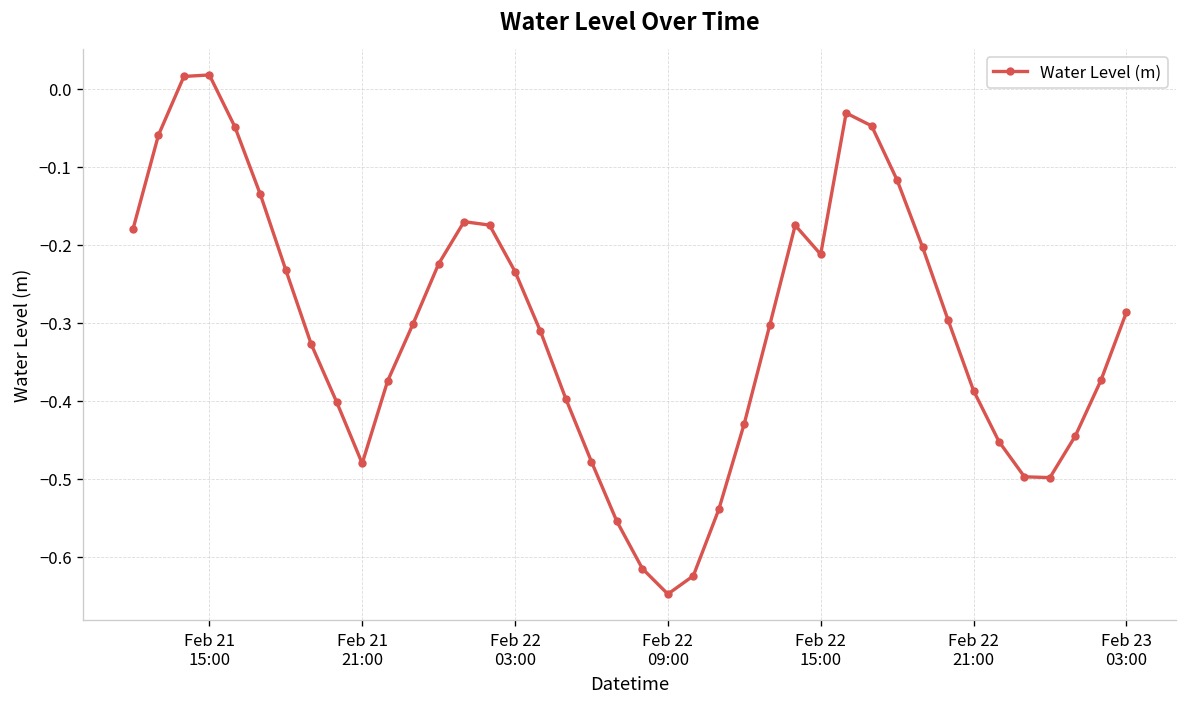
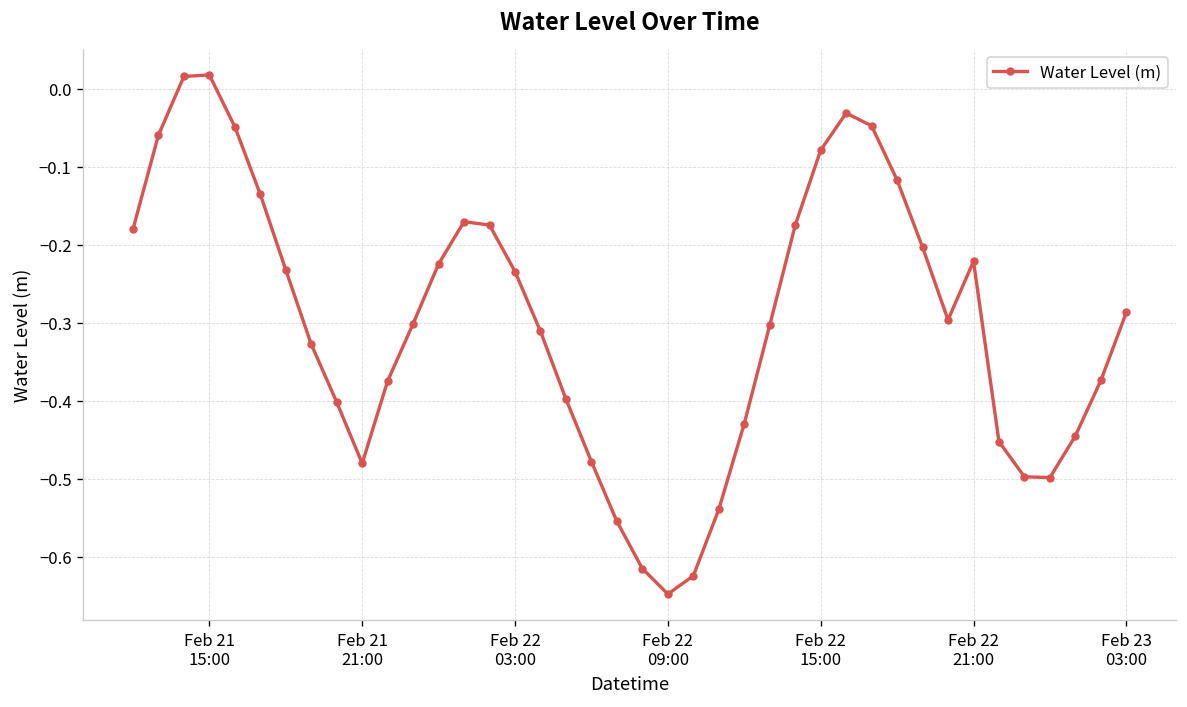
Feb 22 15:00: -0.21 -> -0.08
Feb 22 21:00: -0.39 -> -0.22
